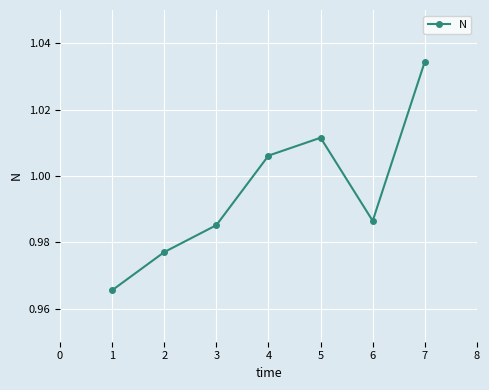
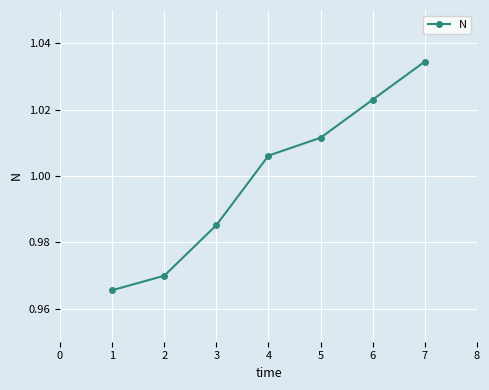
2: 0.977 -> 0.970
6: 0.986 -> 1.023
